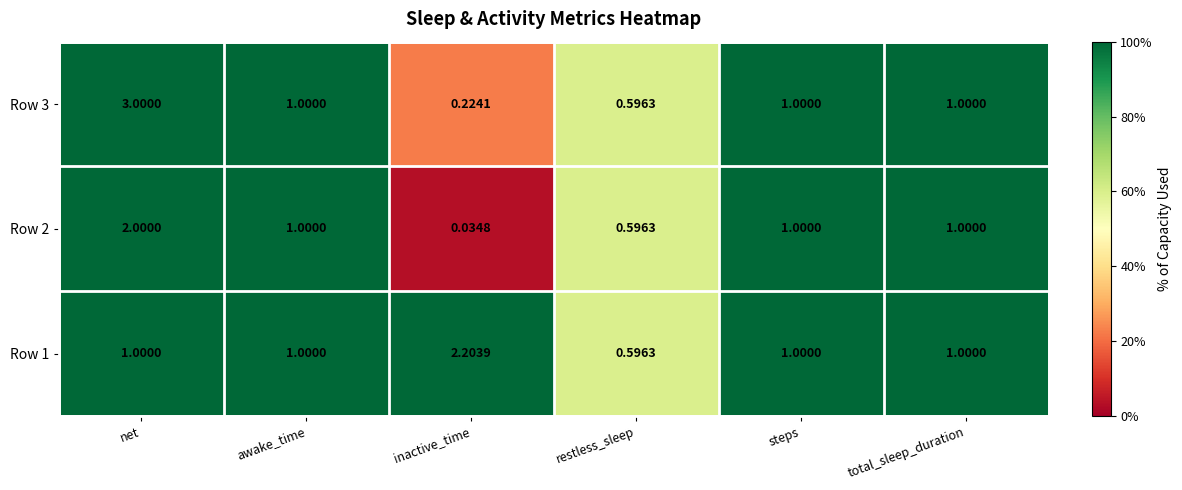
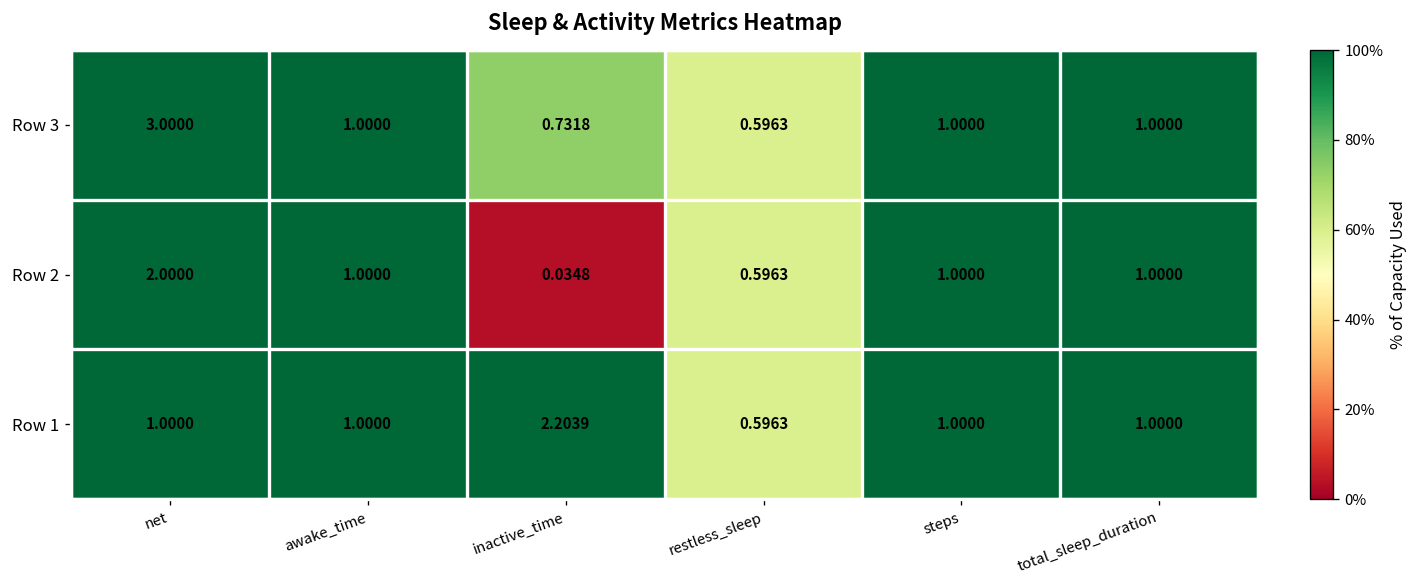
Row 3, inactive_time: 0.2241 -> 0.7318
